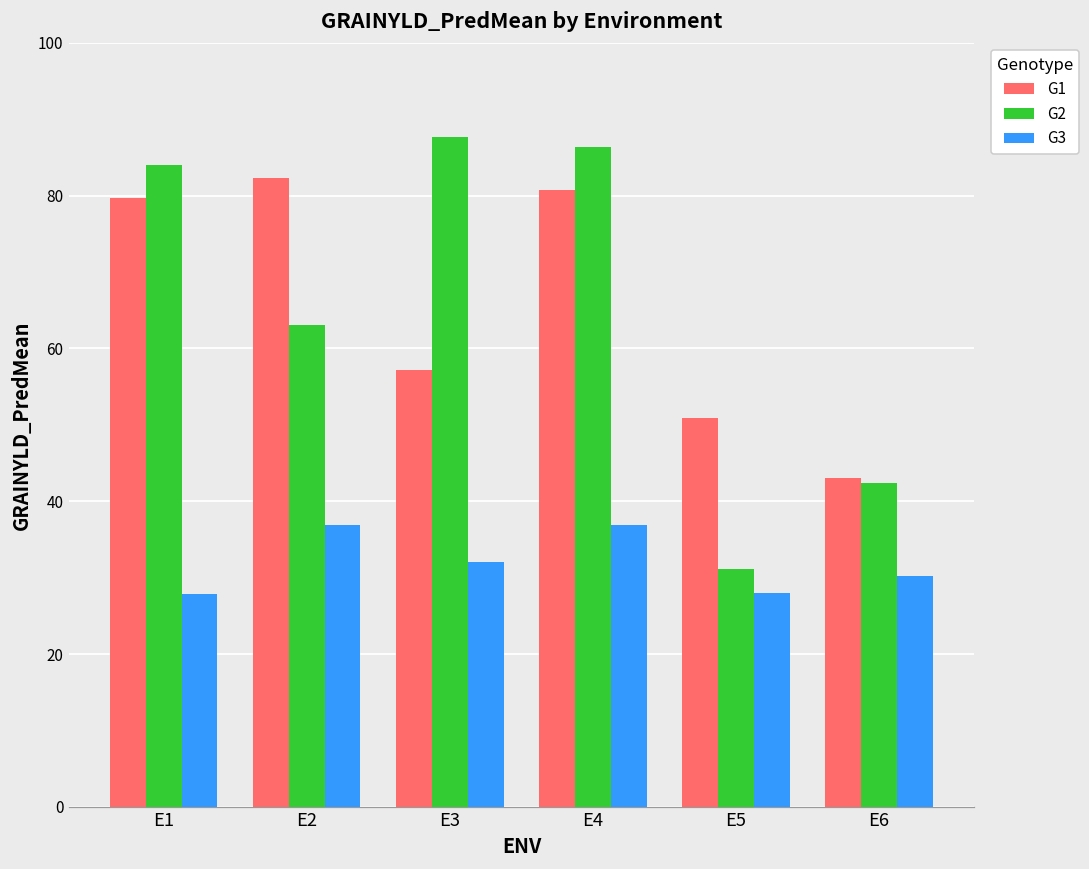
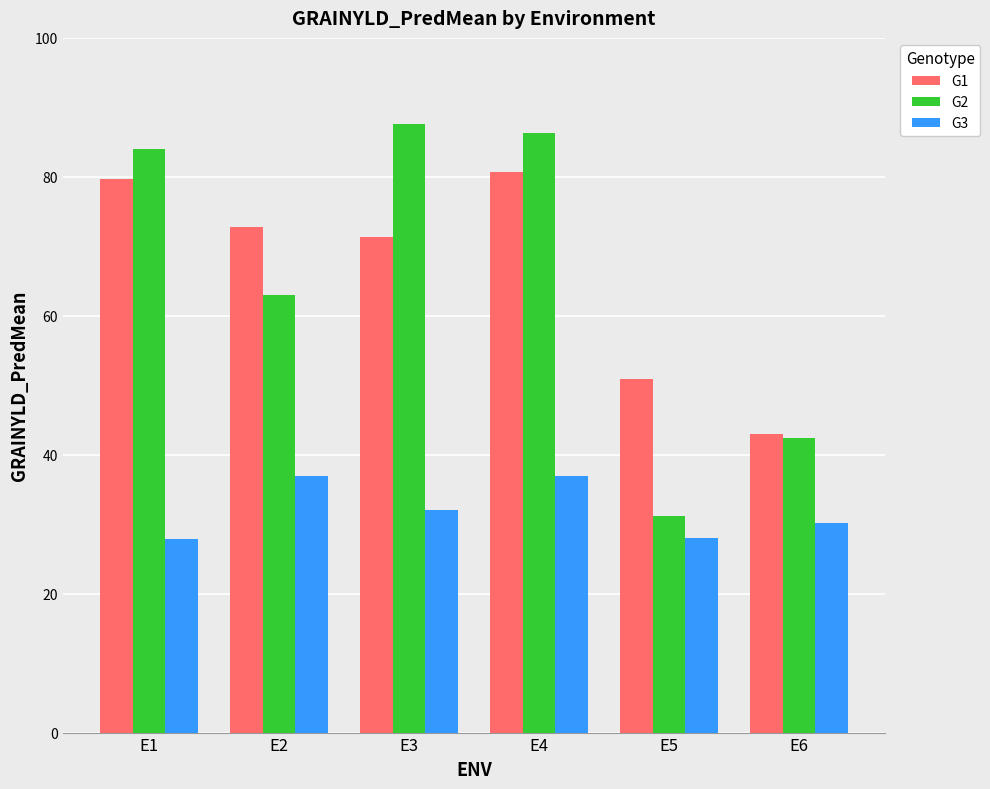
G1, E2: 82 -> 73
G1, E3: 57 -> 71
